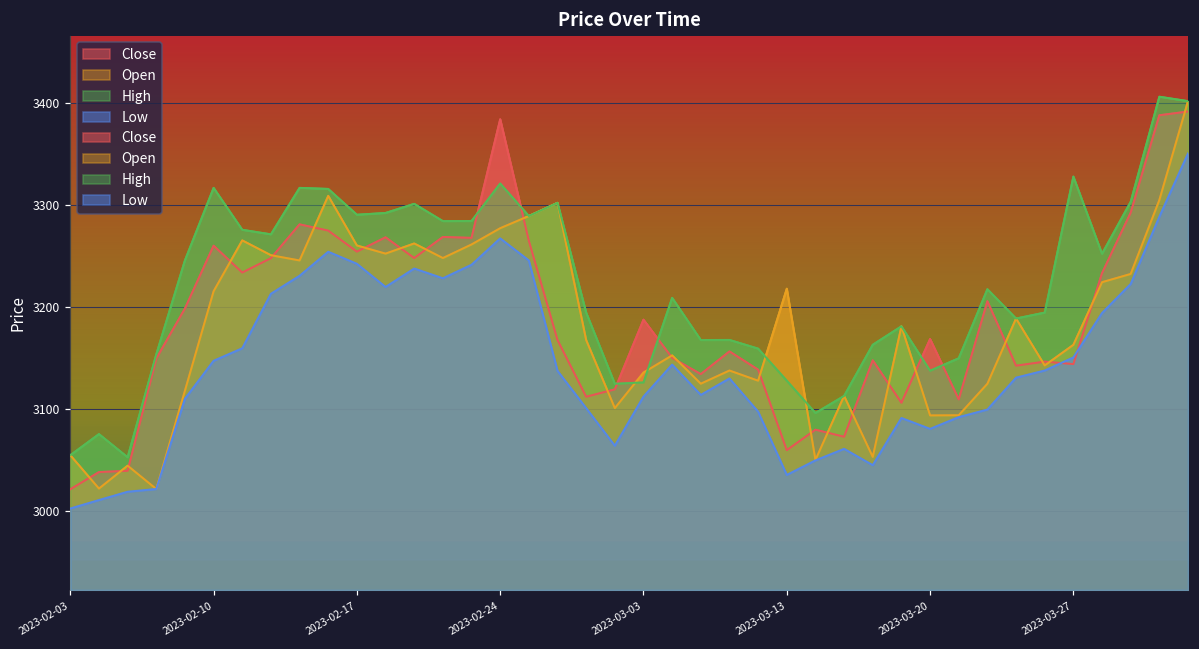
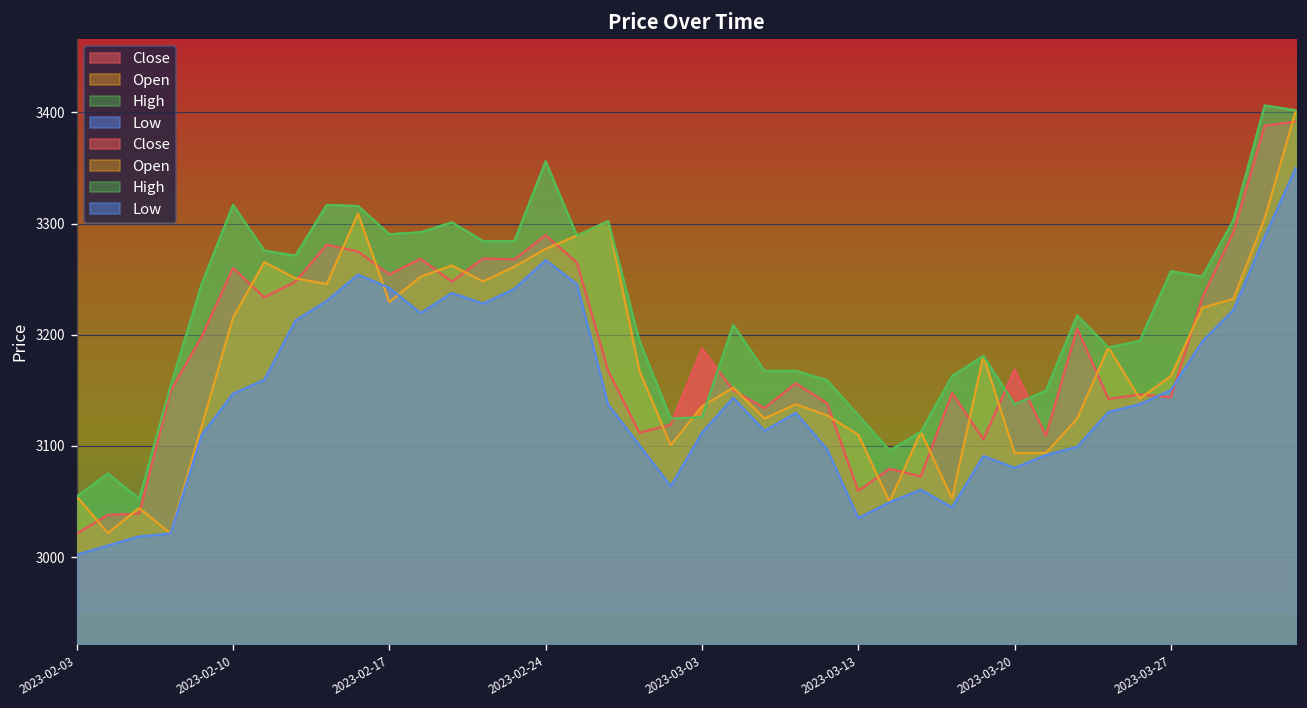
Open, 2023-02-17: 3260 -> 3230
Close, 2023-02-24: 3380 -> 3290
High, 2023-02-24: 3320 -> 3360
Open, 2023-03-13: 3220 -> 3110
High, 2023-03-27: 3330 -> 3260
